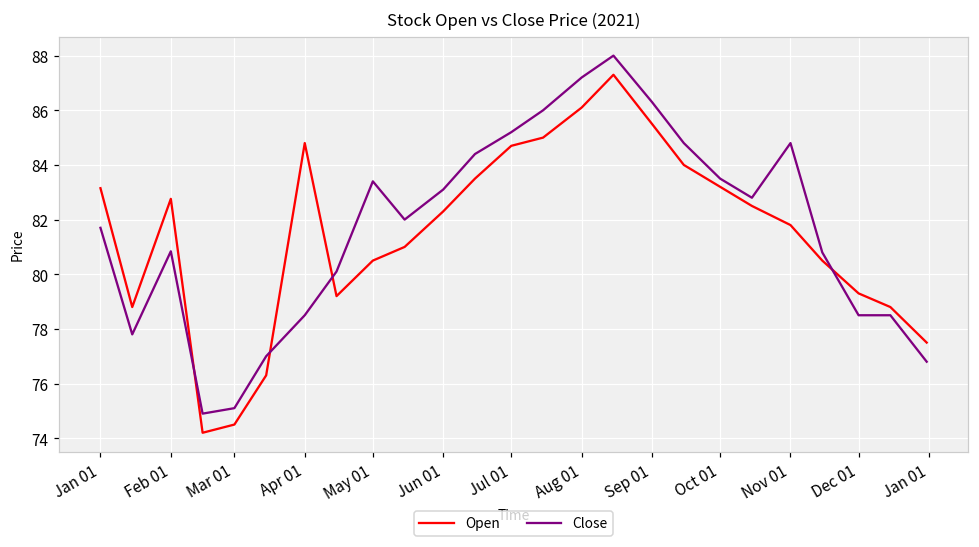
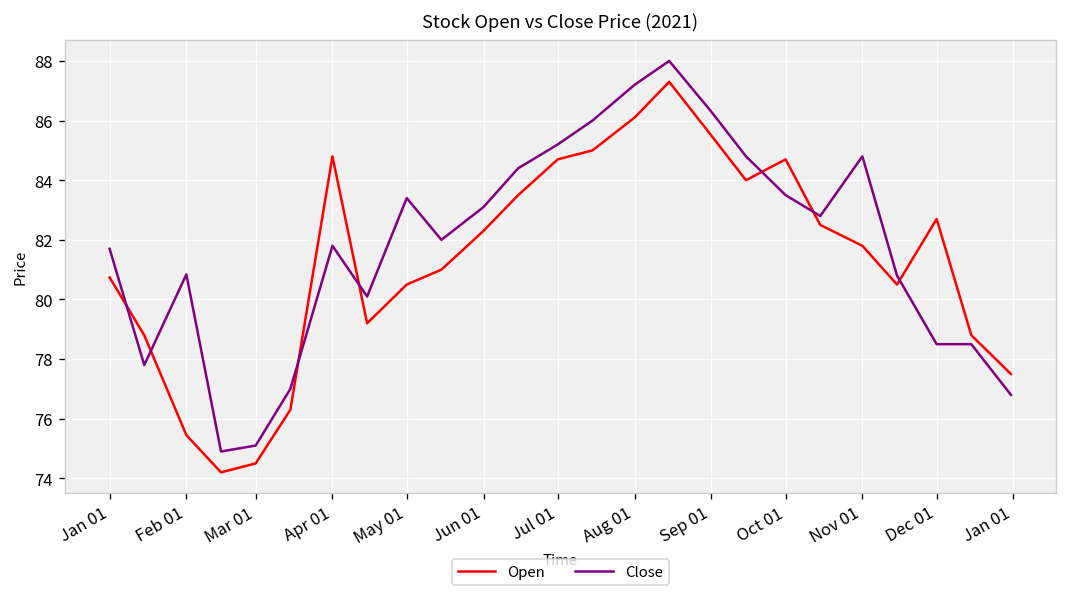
Open, Jan 01: 83.2 -> 80.7
Open, Feb 01: 82.8 -> 75.5
Close, Apr 01: 78.5 -> 81.8
Open, Oct 01: 83.2 -> 84.7
Open, Dec 01: 79.3 -> 82.7
